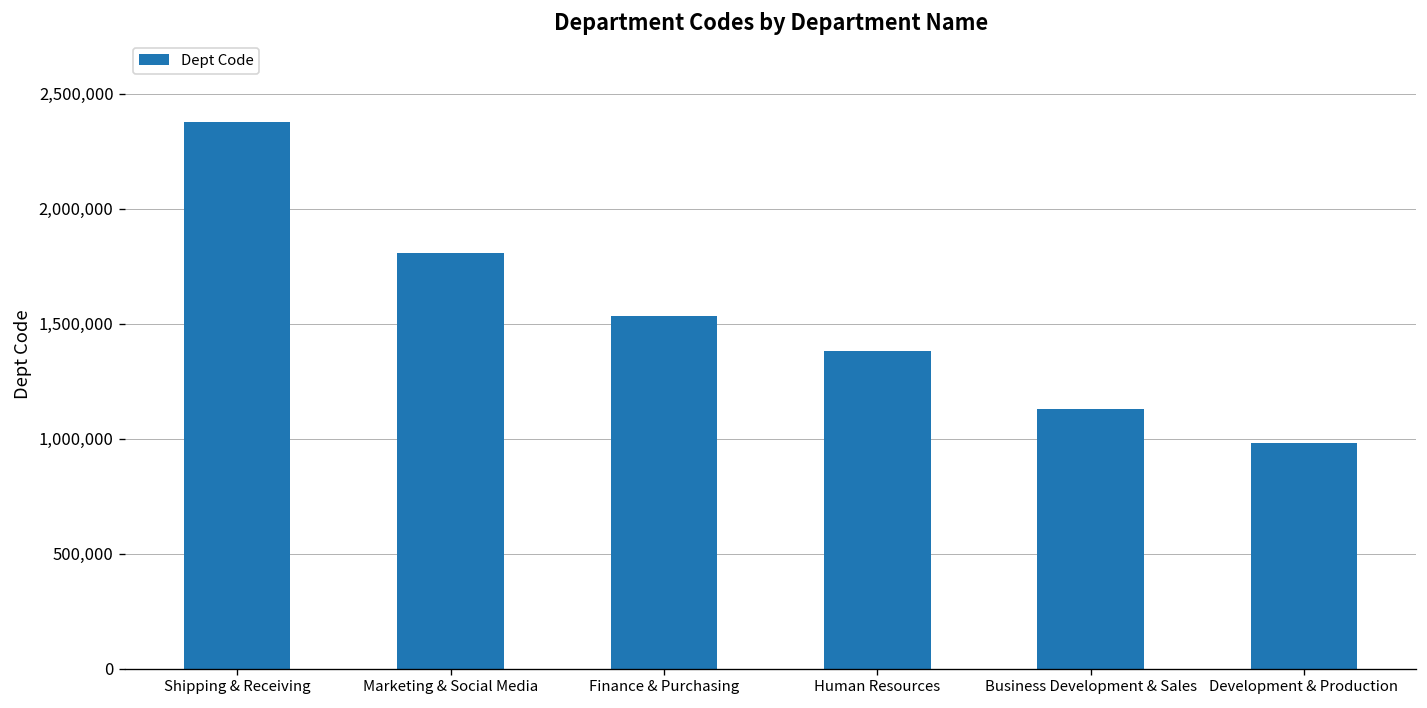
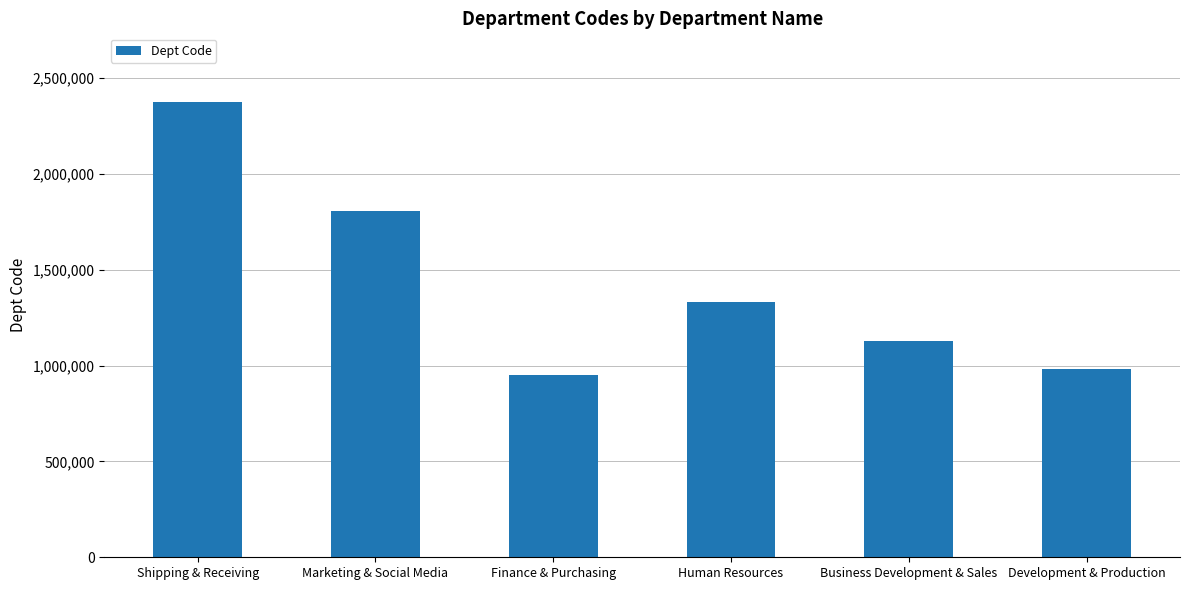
Finance & Purchasing: 1,530,000 -> 950,000
Human Resources: 1,380,000 -> 1,330,000
